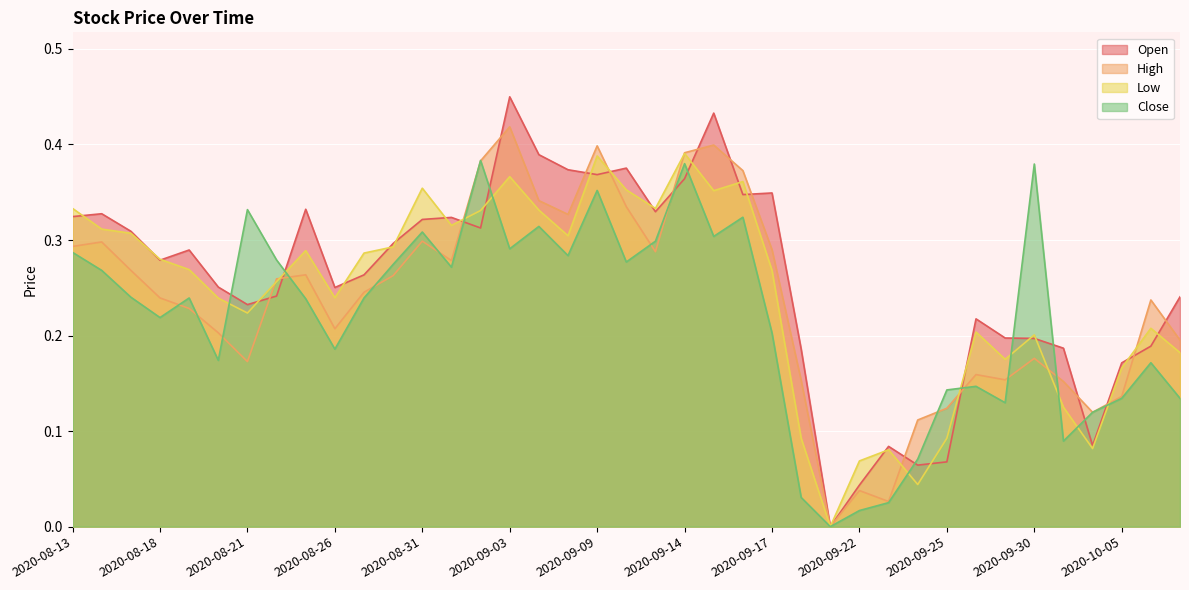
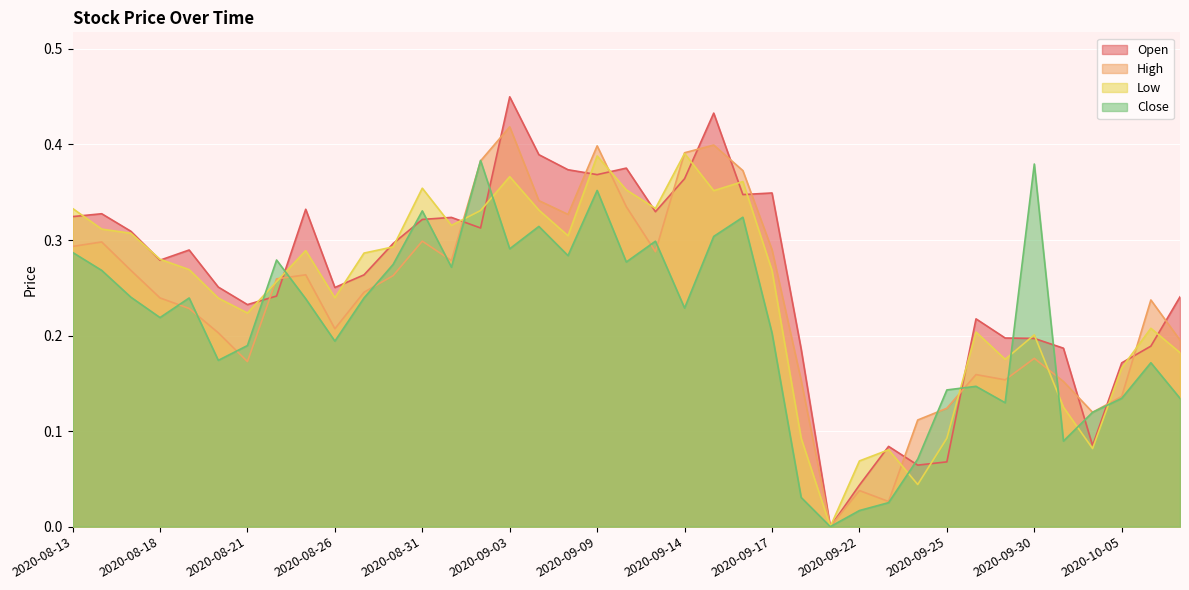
Close, 2020-08-21: 0.33 -> 0.19
Close, 2020-08-26: 0.186 -> 0.194
Close, 2020-08-31: 0.31 -> 0.33
Close, 2020-09-14: 0.38 -> 0.23
